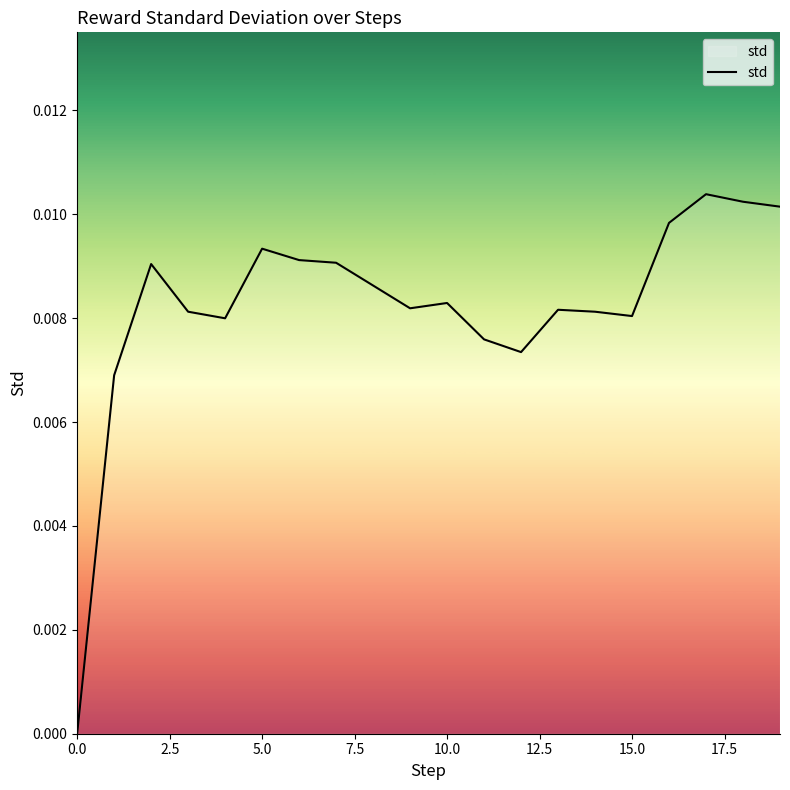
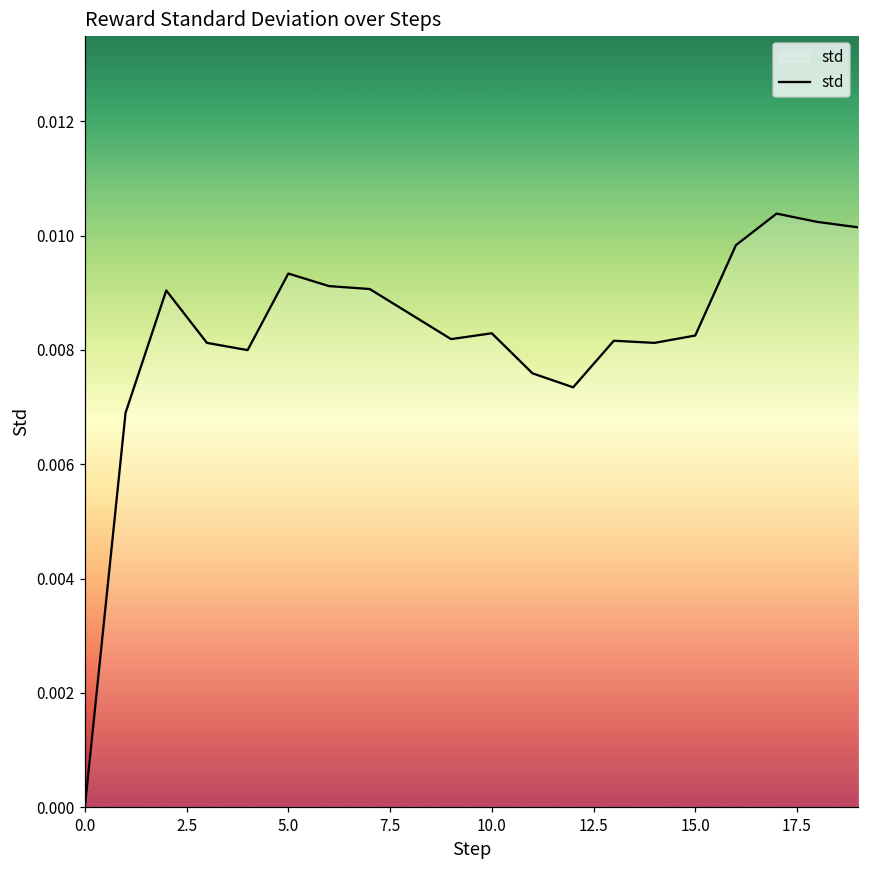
15.0: 0.0080 -> 0.0083
